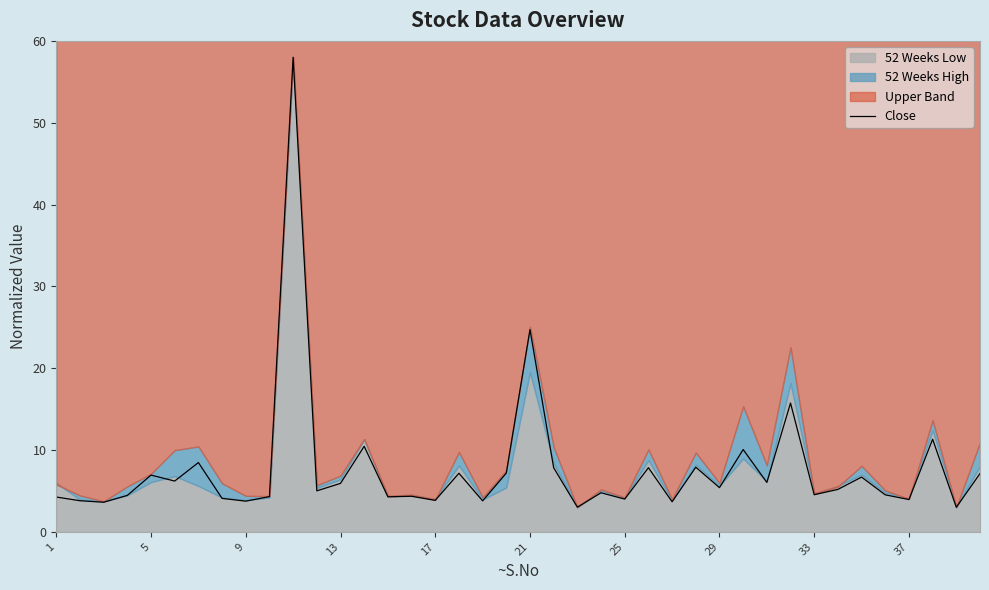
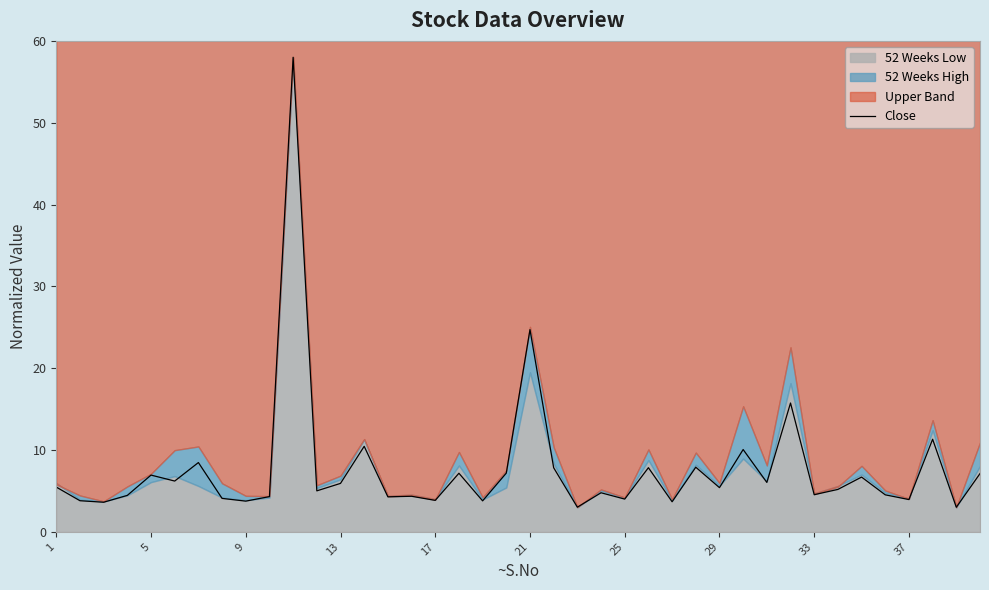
Close, 1: 4 -> 5
